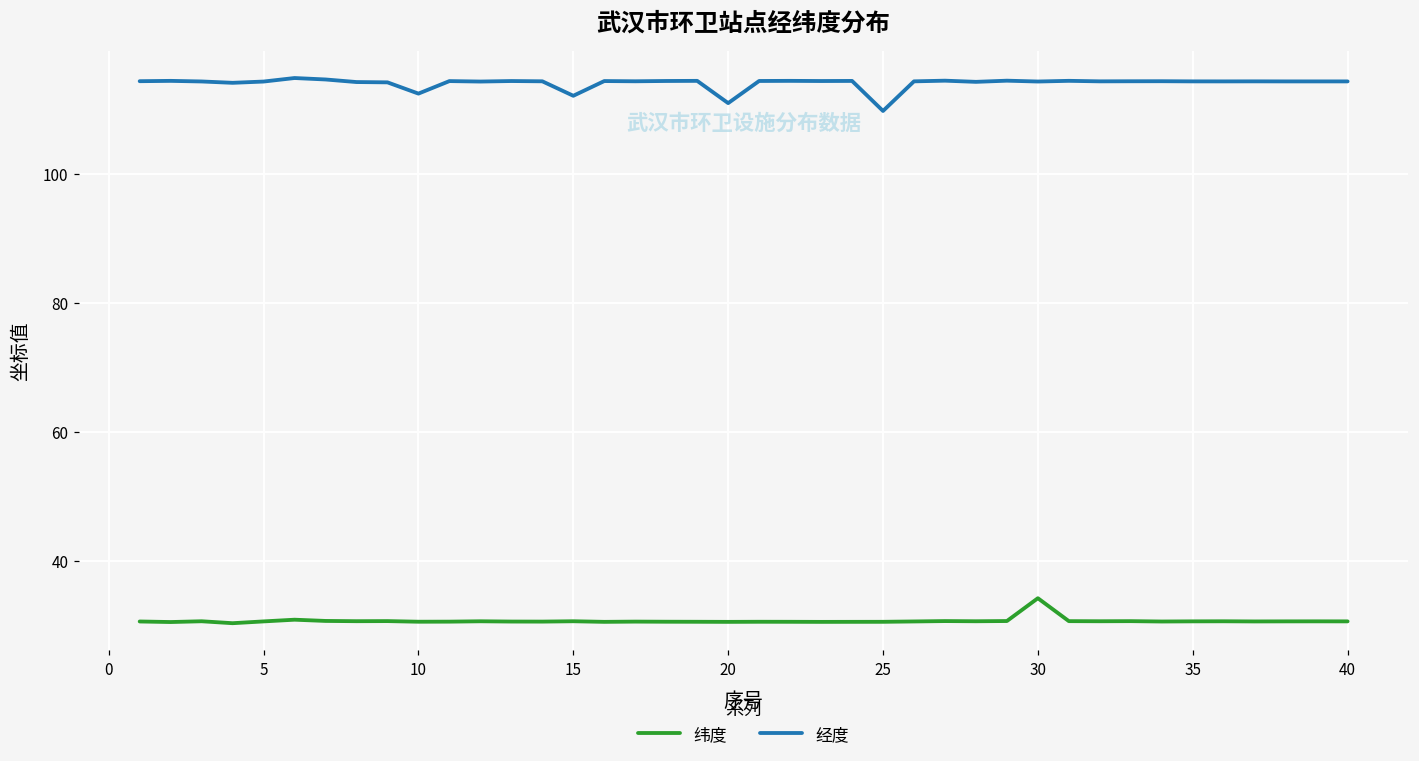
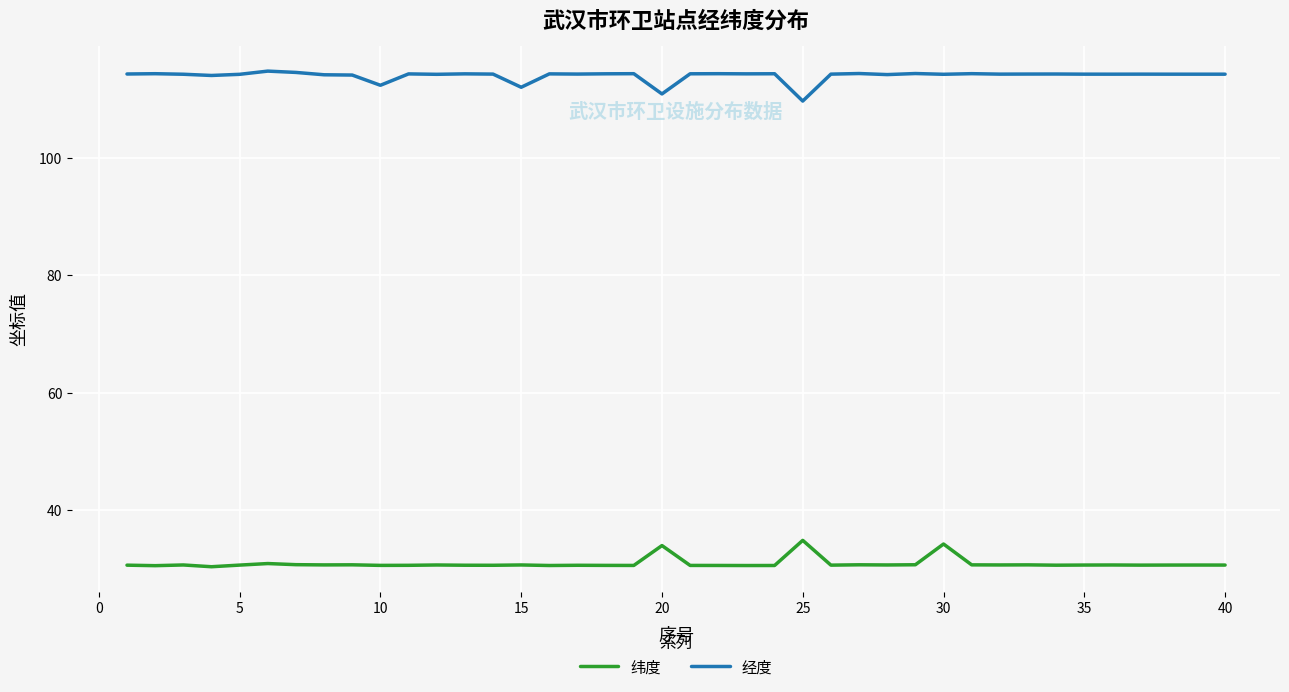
纬度, 20: 31 -> 34
纬度, 25: 31 -> 35
